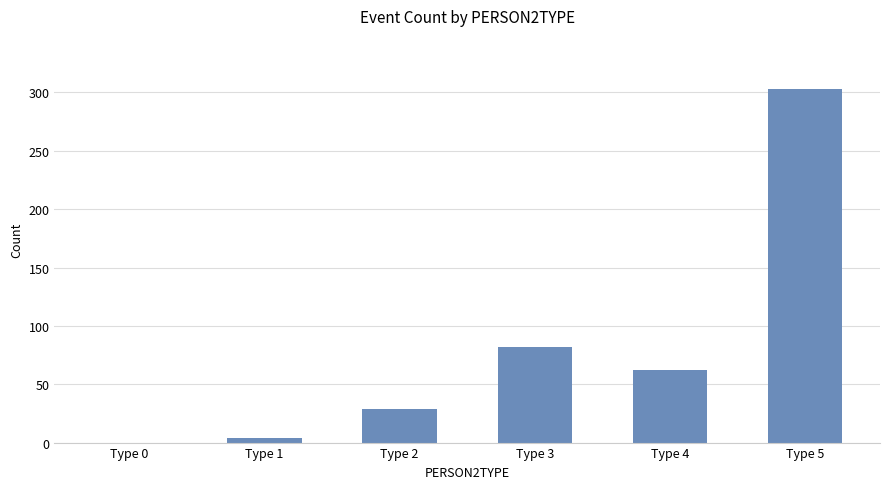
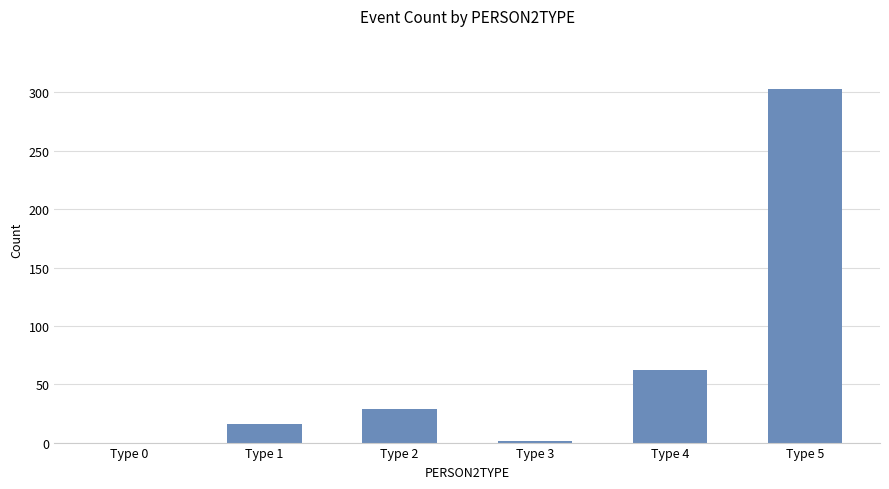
Type 1: 4 -> 16
Type 3: 82 -> 1
